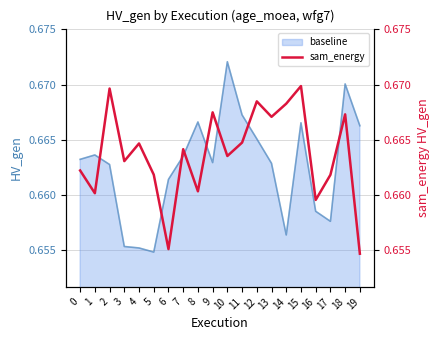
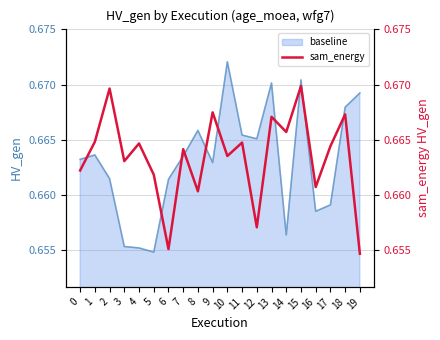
baseline, 2: 0.6628 -> 0.6615
baseline, 8: 0.6666 -> 0.6659
baseline, 11: 0.6673 -> 0.6654
baseline, 13: 0.6629 -> 0.6701
baseline, 15: 0.6665 -> 0.6704
baseline, 17: 0.6576 -> 0.6591
baseline, 18: 0.6701 -> 0.6679
baseline, 19: 0.6663 -> 0.6692
sam_energy, 1: 0.6602 -> 0.6648
sam_energy, 12: 0.6685 -> 0.6571
sam_energy, 14: 0.6683 -> 0.6657
sam_energy, 16: 0.6596 -> 0.6607
sam_energy, 17: 0.6618 -> 0.6644
